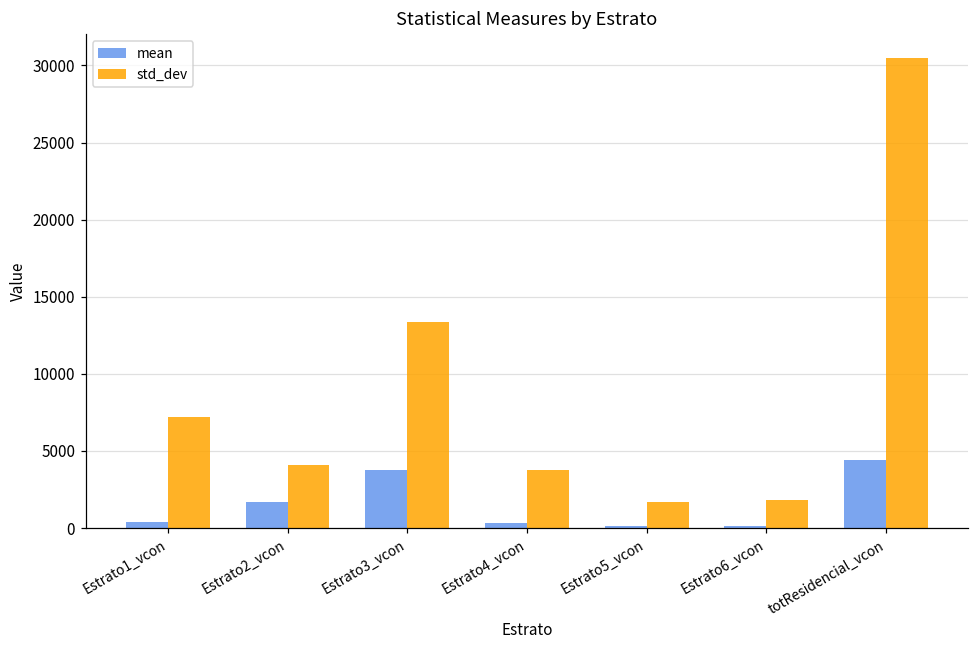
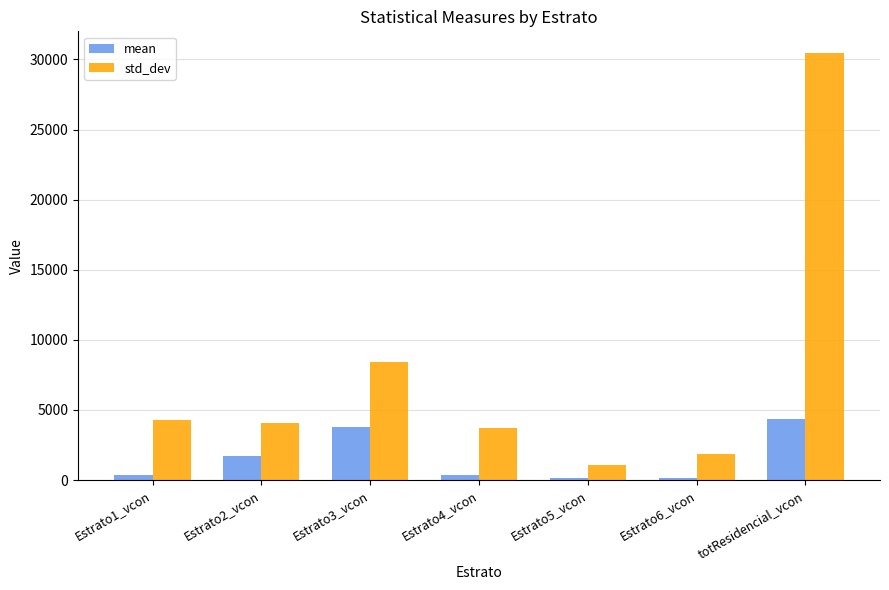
std_dev, Estrato1_vcon: 7200 -> 4300
std_dev, Estrato3_vcon: 13400 -> 8400
std_dev, Estrato5_vcon: 1700 -> 1100
